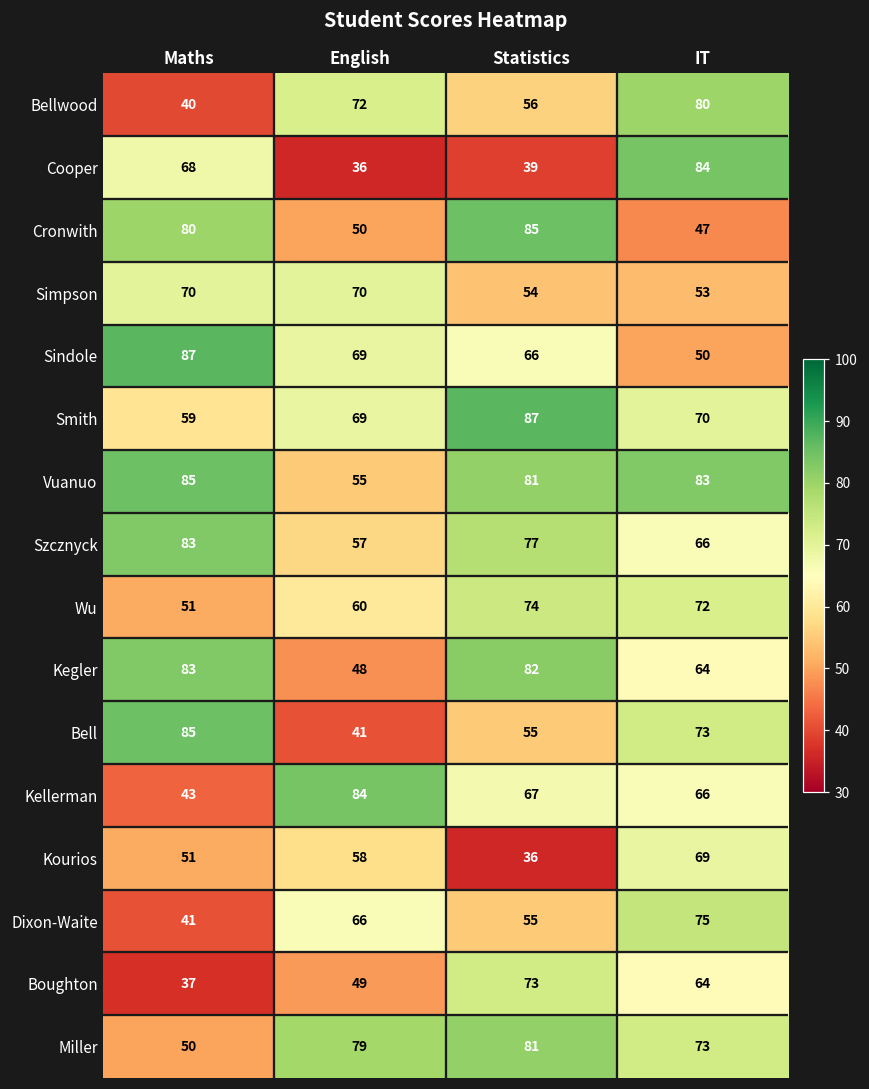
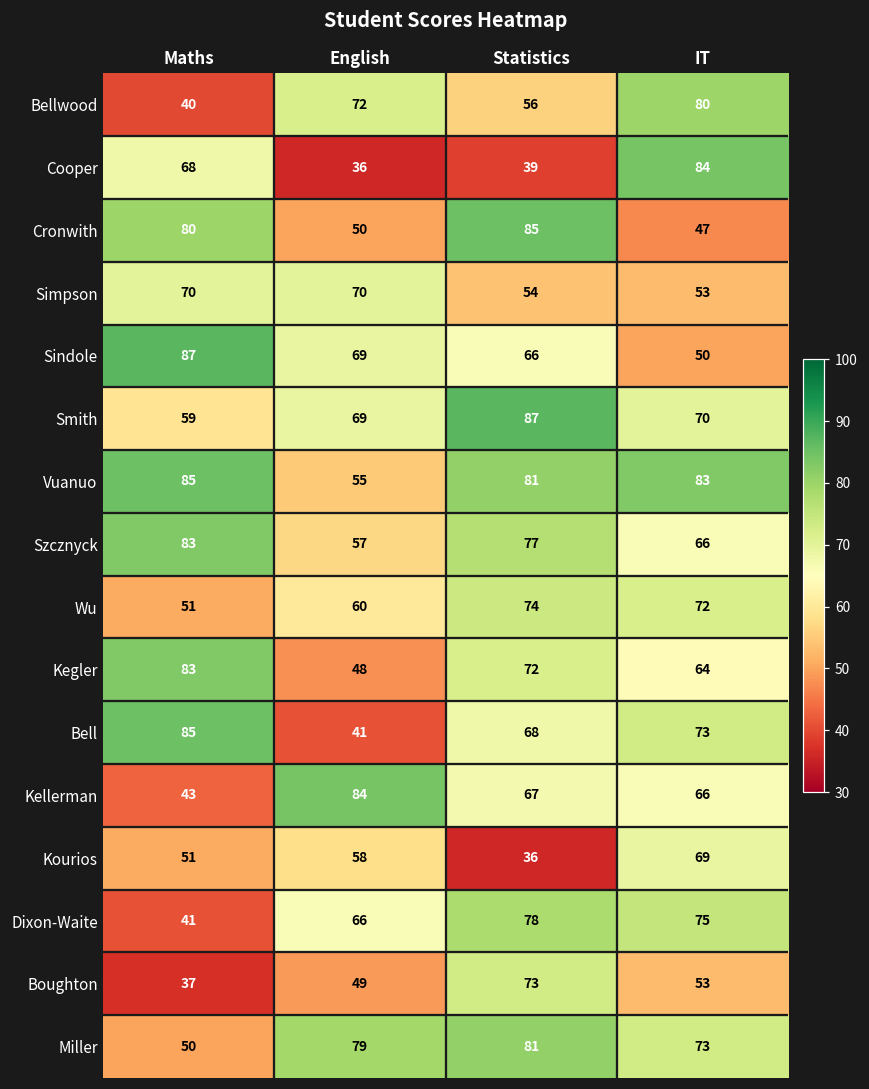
Kegler, Statistics: 82 -> 72
Bell, Statistics: 55 -> 68
Dixon-Waite, Statistics: 55 -> 78
Boughton, IT: 64 -> 53
